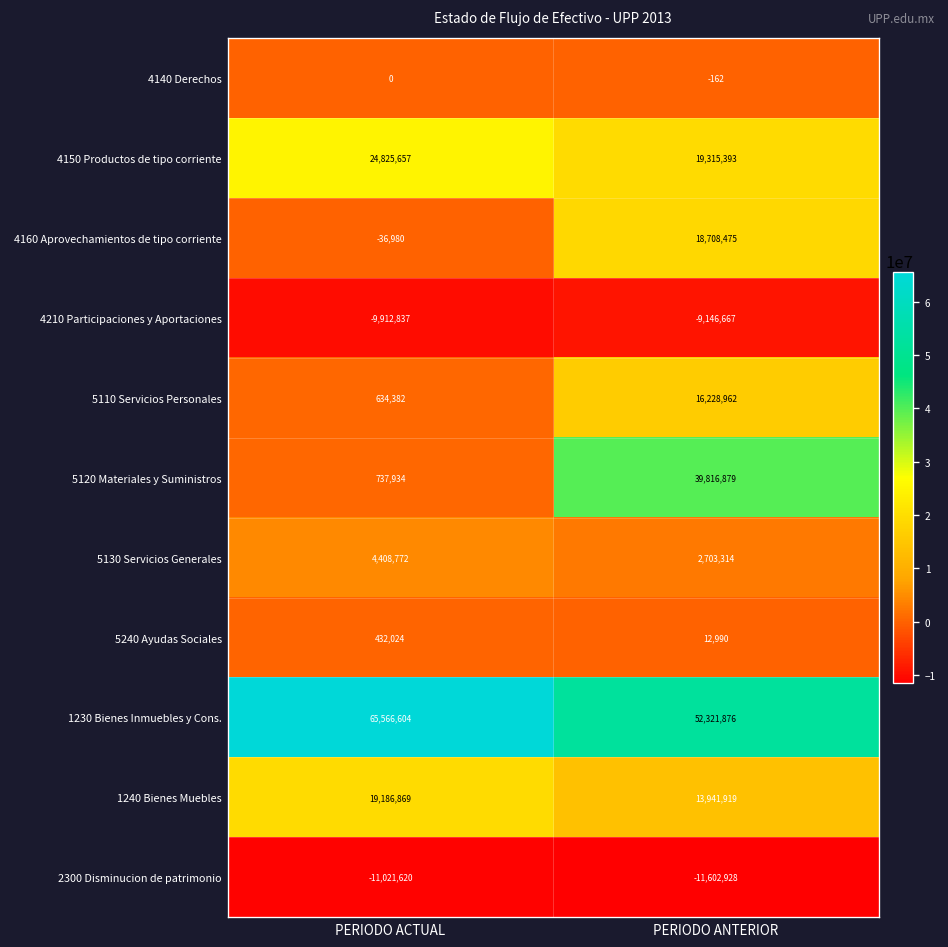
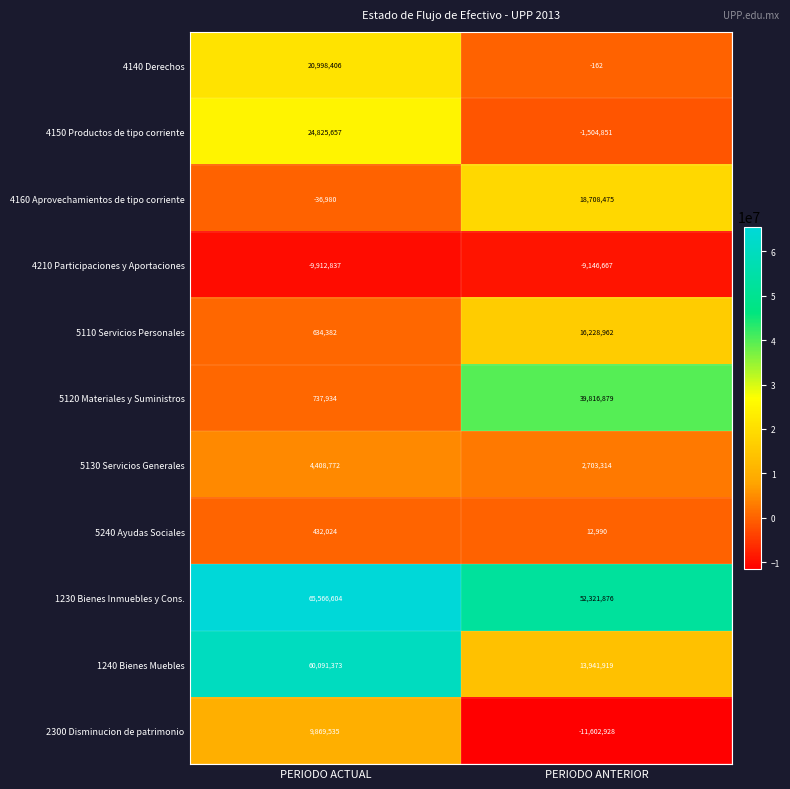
4140 Derechos, PERIODO ACTUAL: 0 -> 20,998,406
4150 Productos de tipo corriente, PERIODO ANTERIOR: 19,315,393 -> -1,504,851
1240 Bienes Muebles, PERIODO ACTUAL: 19,186,869 -> 60,091,373
2300 Disminucion de patrimonio, PERIODO ACTUAL: -11,021,620 -> 9,869,535
